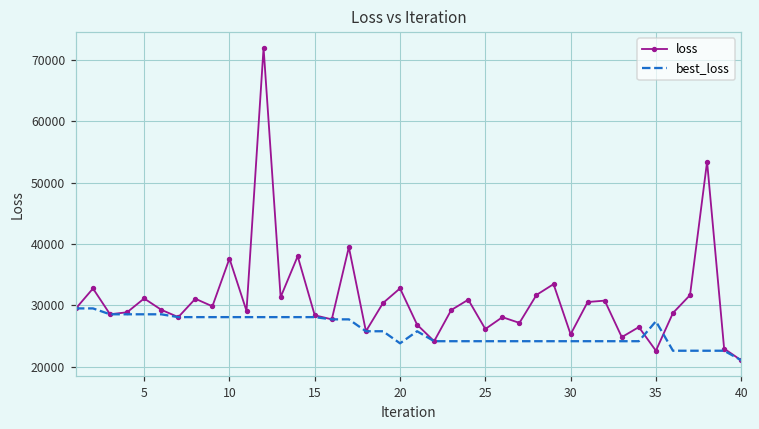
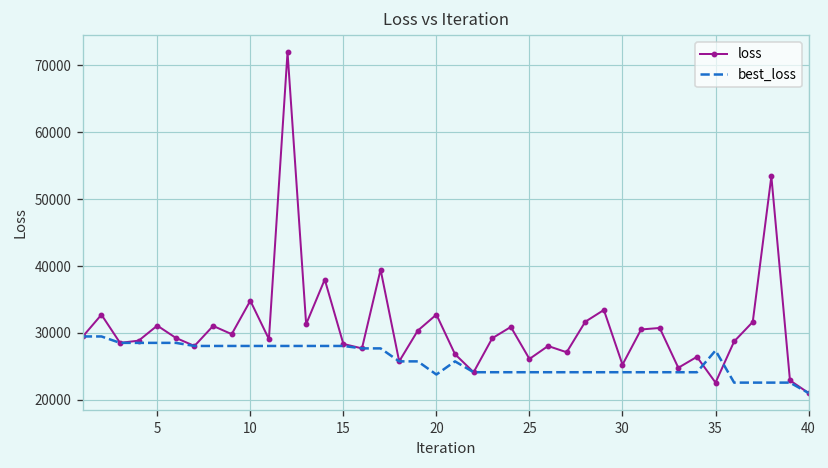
loss, 10: 38000 -> 35000
